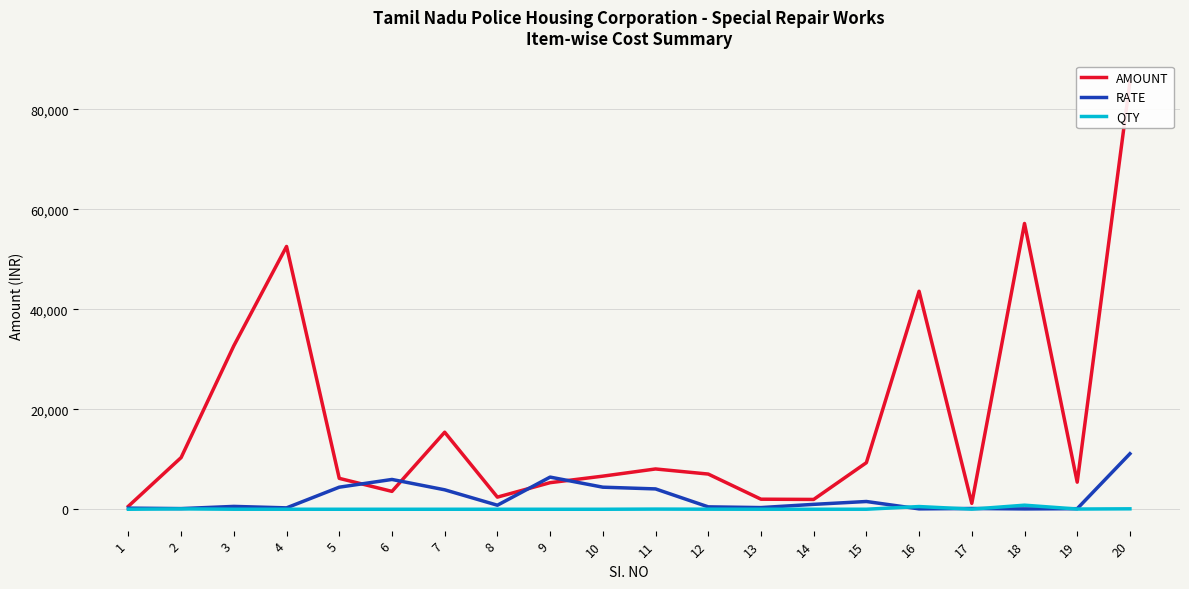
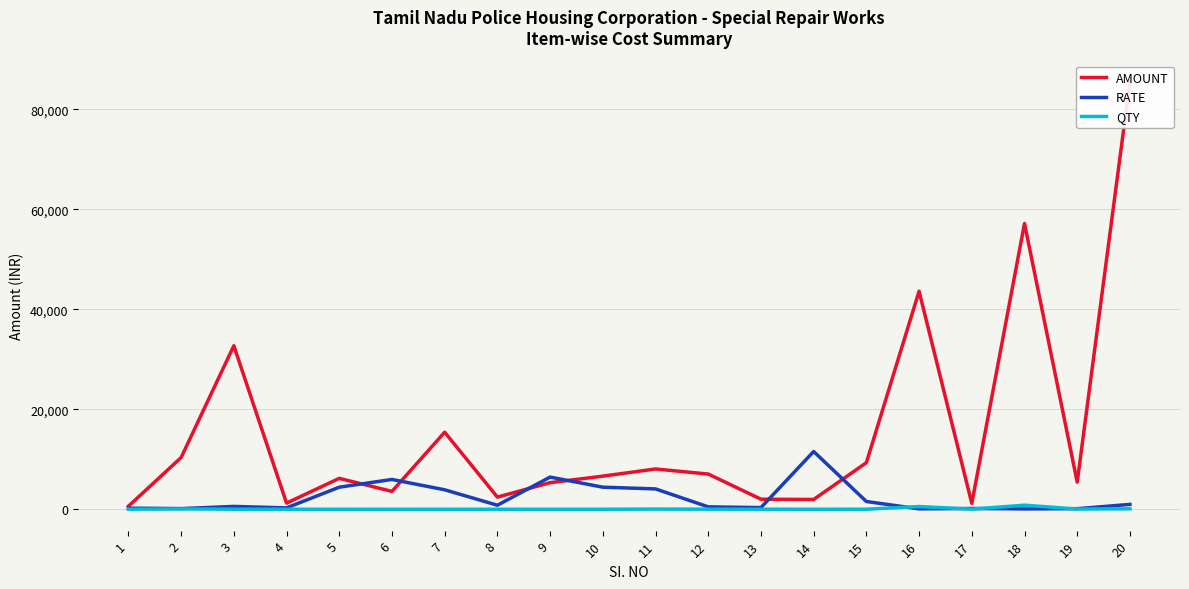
AMOUNT, 4: 53,000 -> 1,000
RATE, 14: 1,000 -> 12,000
RATE, 20: 11,000 -> 1,000
